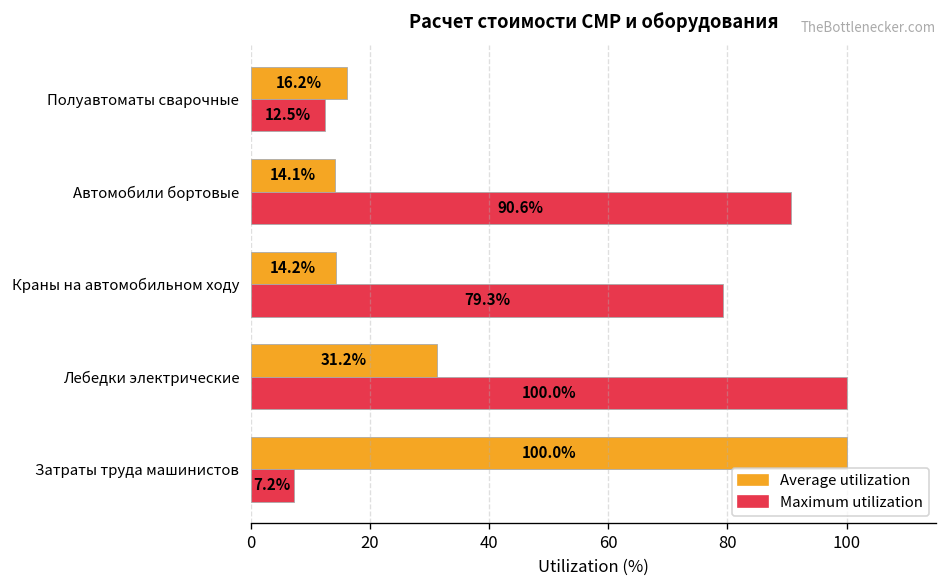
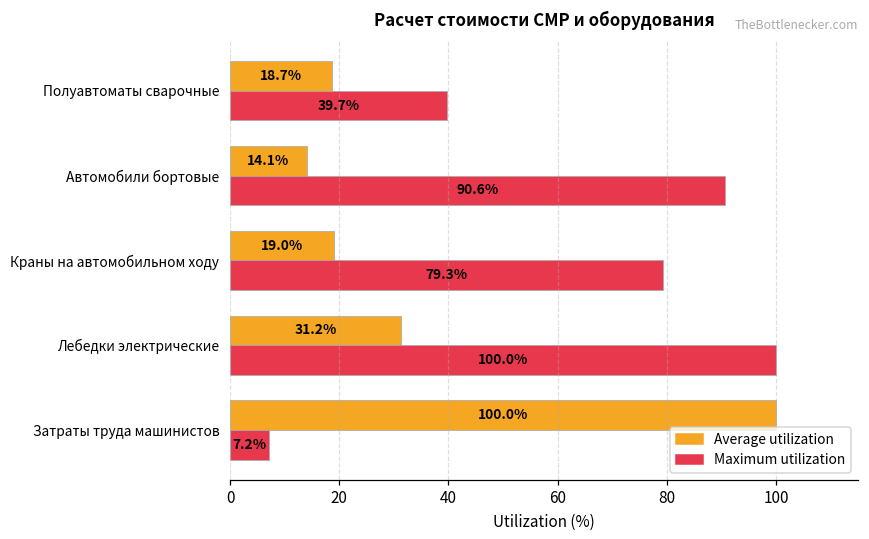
Average utilization, Полуавтоматы сварочные: 16.2% -> 18.7%
Maximum utilization, Полуавтоматы сварочные: 12.5% -> 39.7%
Average utilization, Краны на автомобильном ходу: 14.2% -> 19.0%
